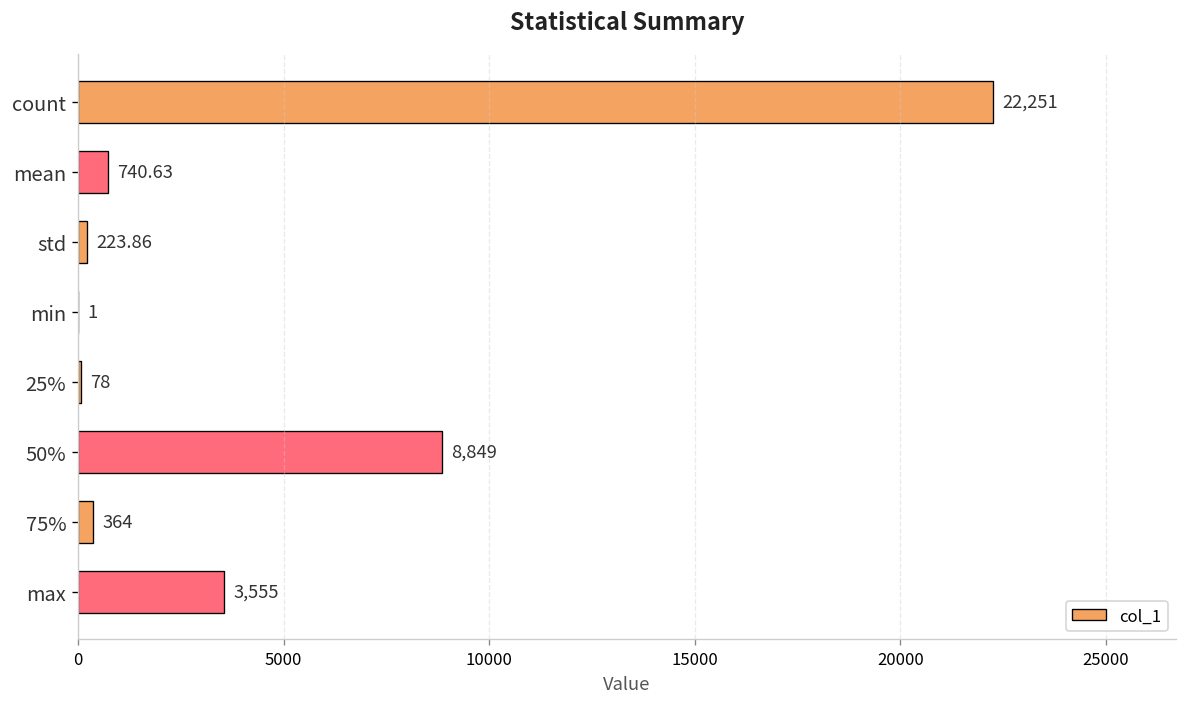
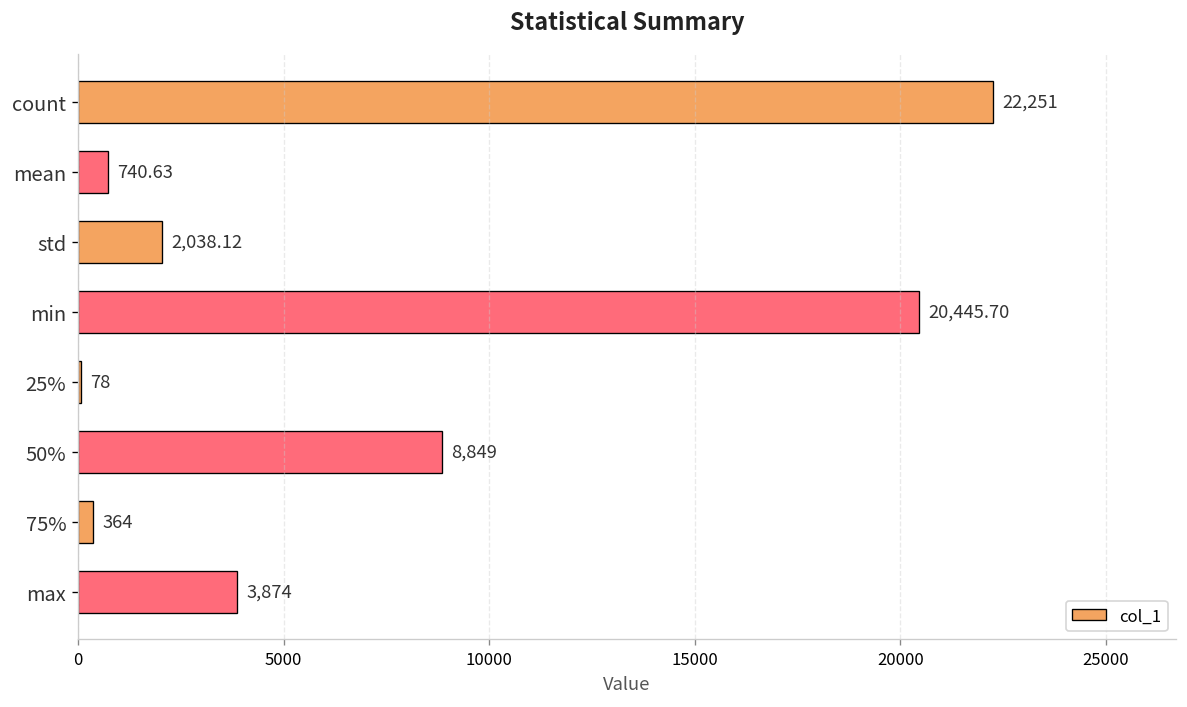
std: 223.86 -> 2,038.12
min: 1 -> 20,445.70
max: 3,555 -> 3,874
